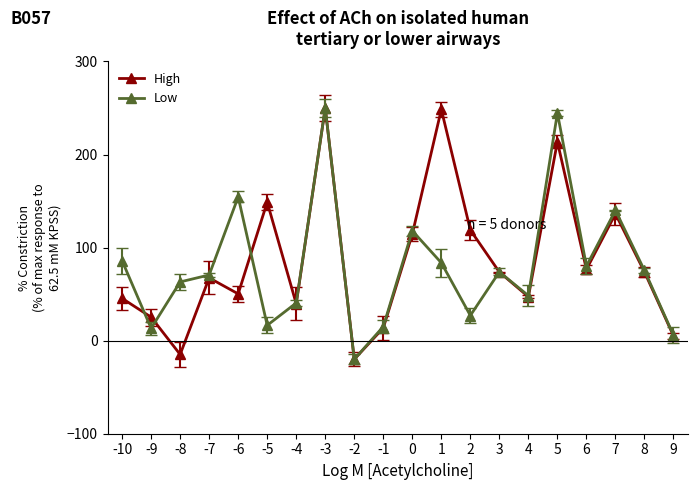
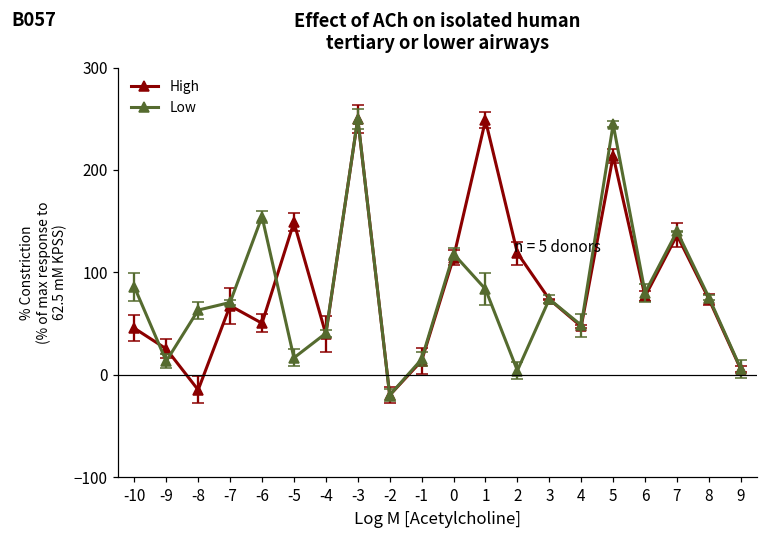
Low, 2: 30 -> 0
